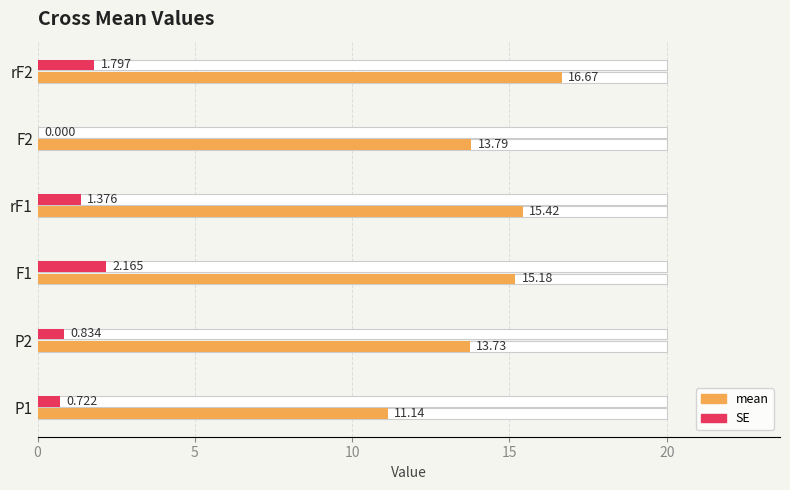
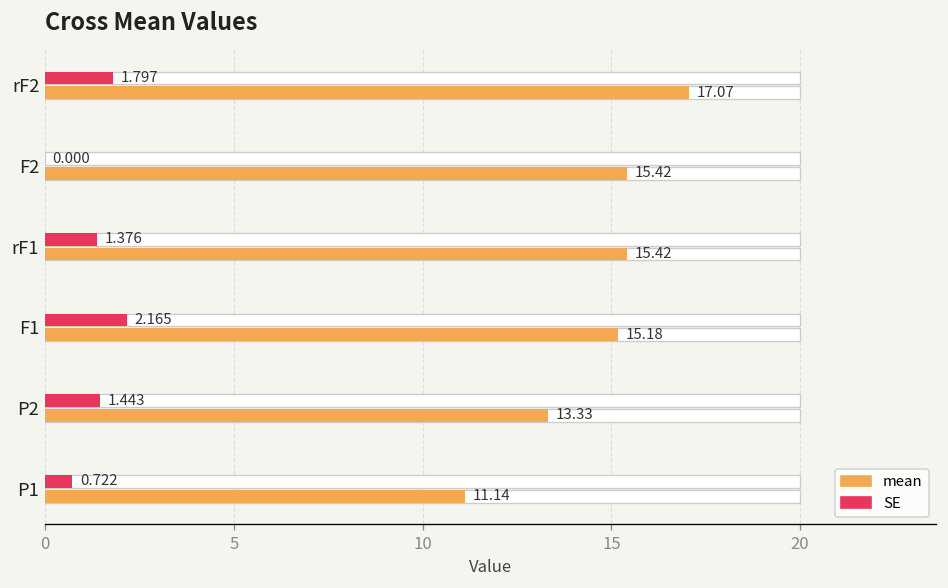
mean, rF2: 16.67 -> 17.07
mean, F2: 13.79 -> 15.42
SE, P2: 0.834 -> 1.443
mean, P2: 13.73 -> 13.33
